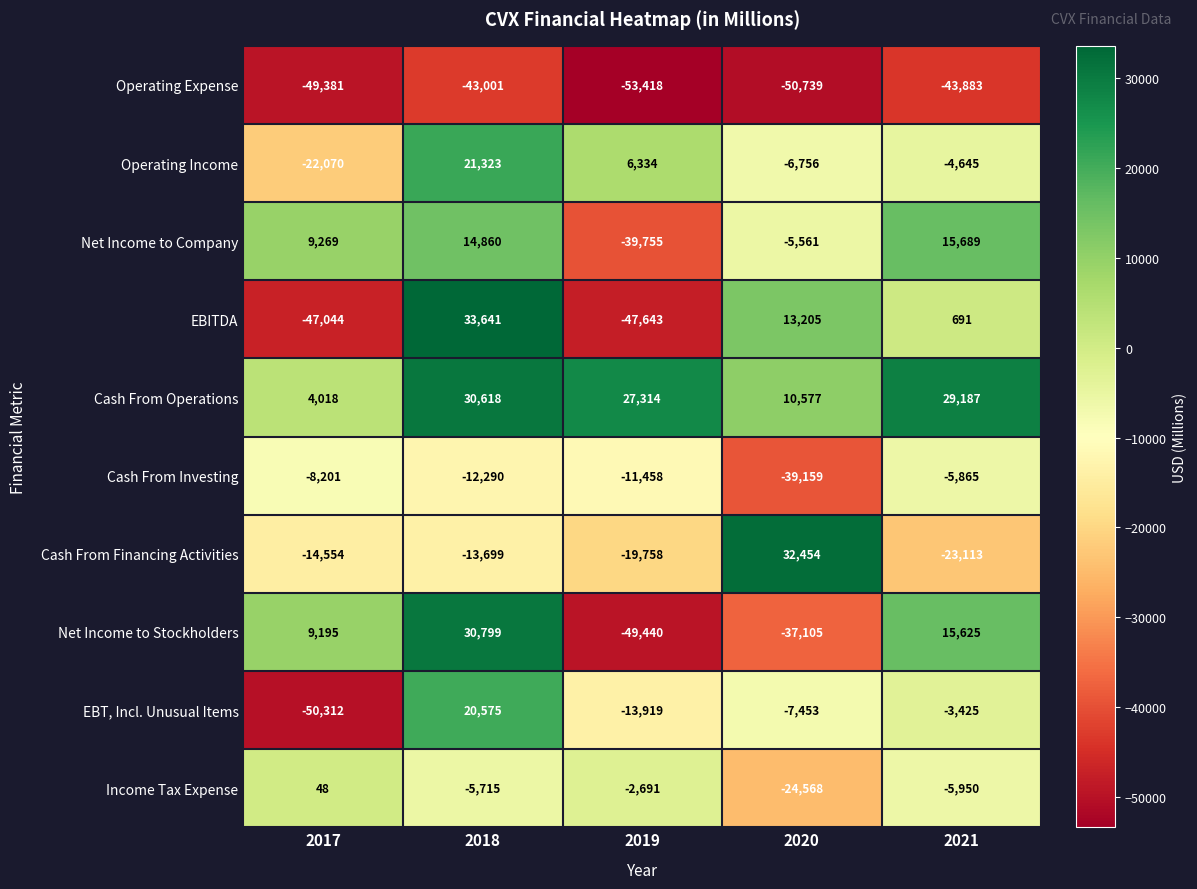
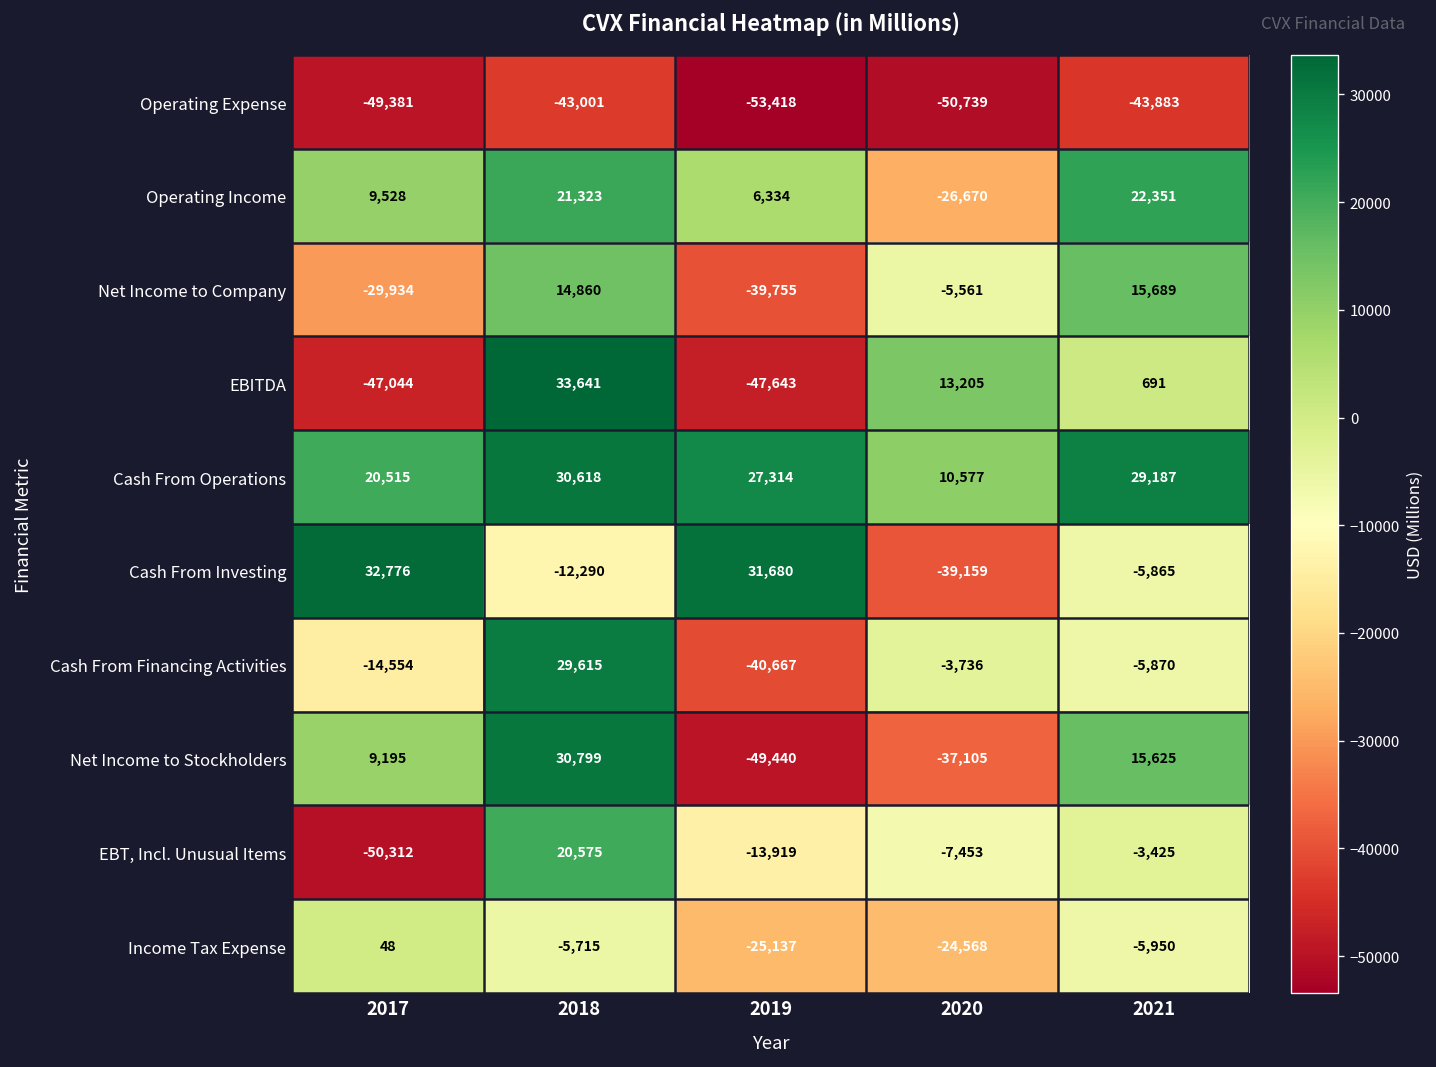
Operating Income, 2017: -22,070 -> 9,528
Operating Income, 2020: -6,756 -> -26,670
Operating Income, 2021: -4,645 -> 22,351
Net Income to Company, 2017: 9,269 -> -29,934
Cash From Operations, 2017: 4,018 -> 20,515
Cash From Investing, 2017: -8,201 -> 32,776
Cash From Investing, 2019: -11,458 -> 31,680
Cash From Financing Activities, 2018: -13,699 -> 29,615
Cash From Financing Activities, 2019: -19,758 -> -40,667
Cash From Financing Activities, 2020: 32,454 -> -3,736
Cash From Financing Activities, 2021: -23,113 -> -5,870
Income Tax Expense, 2019: -2,691 -> -25,137
